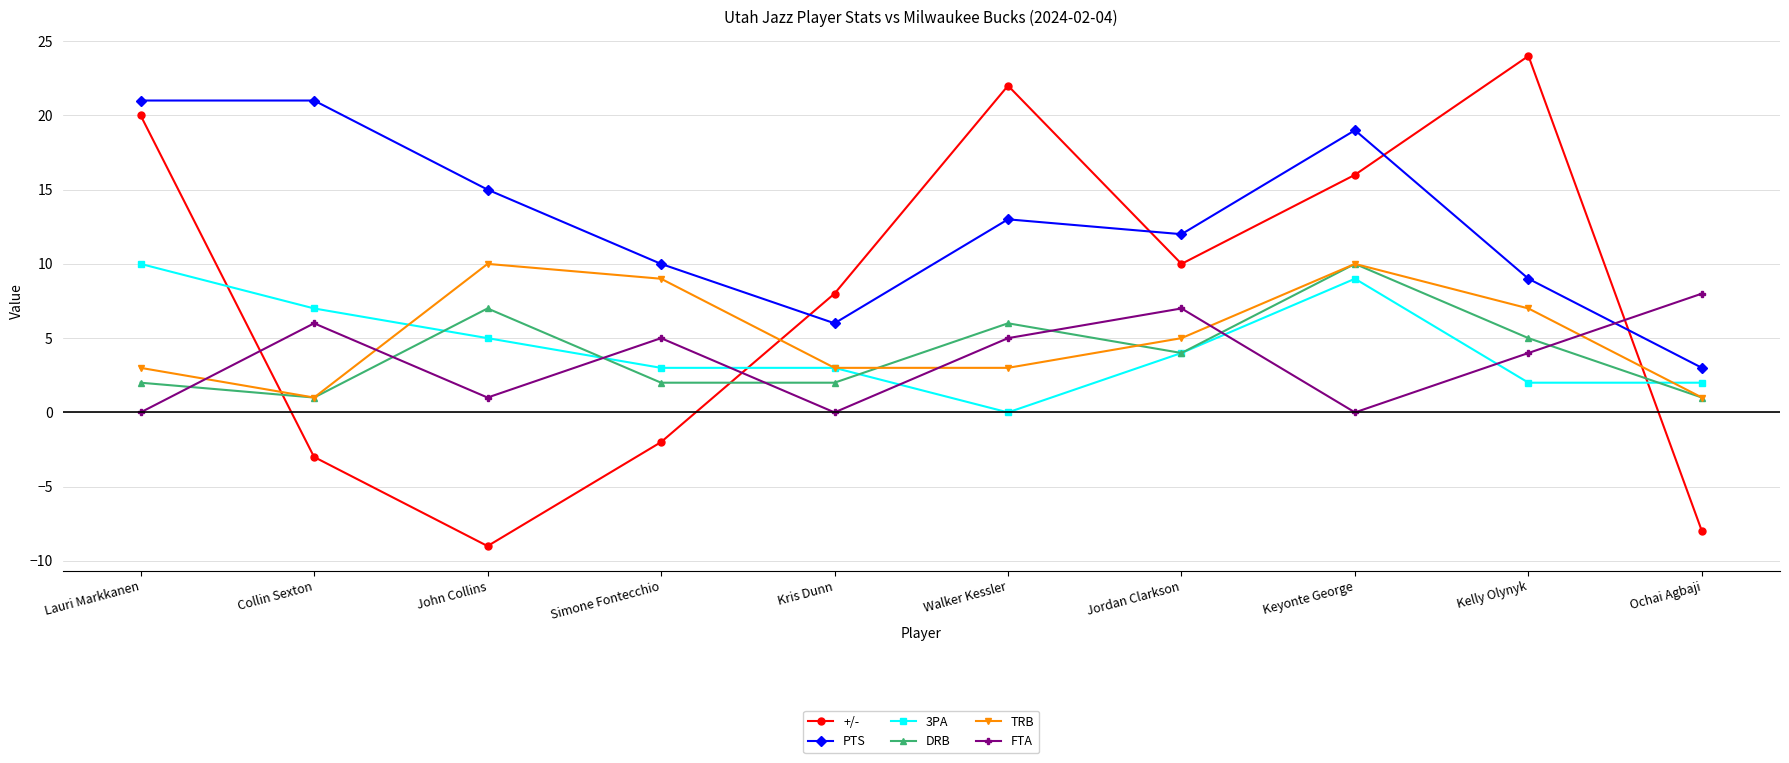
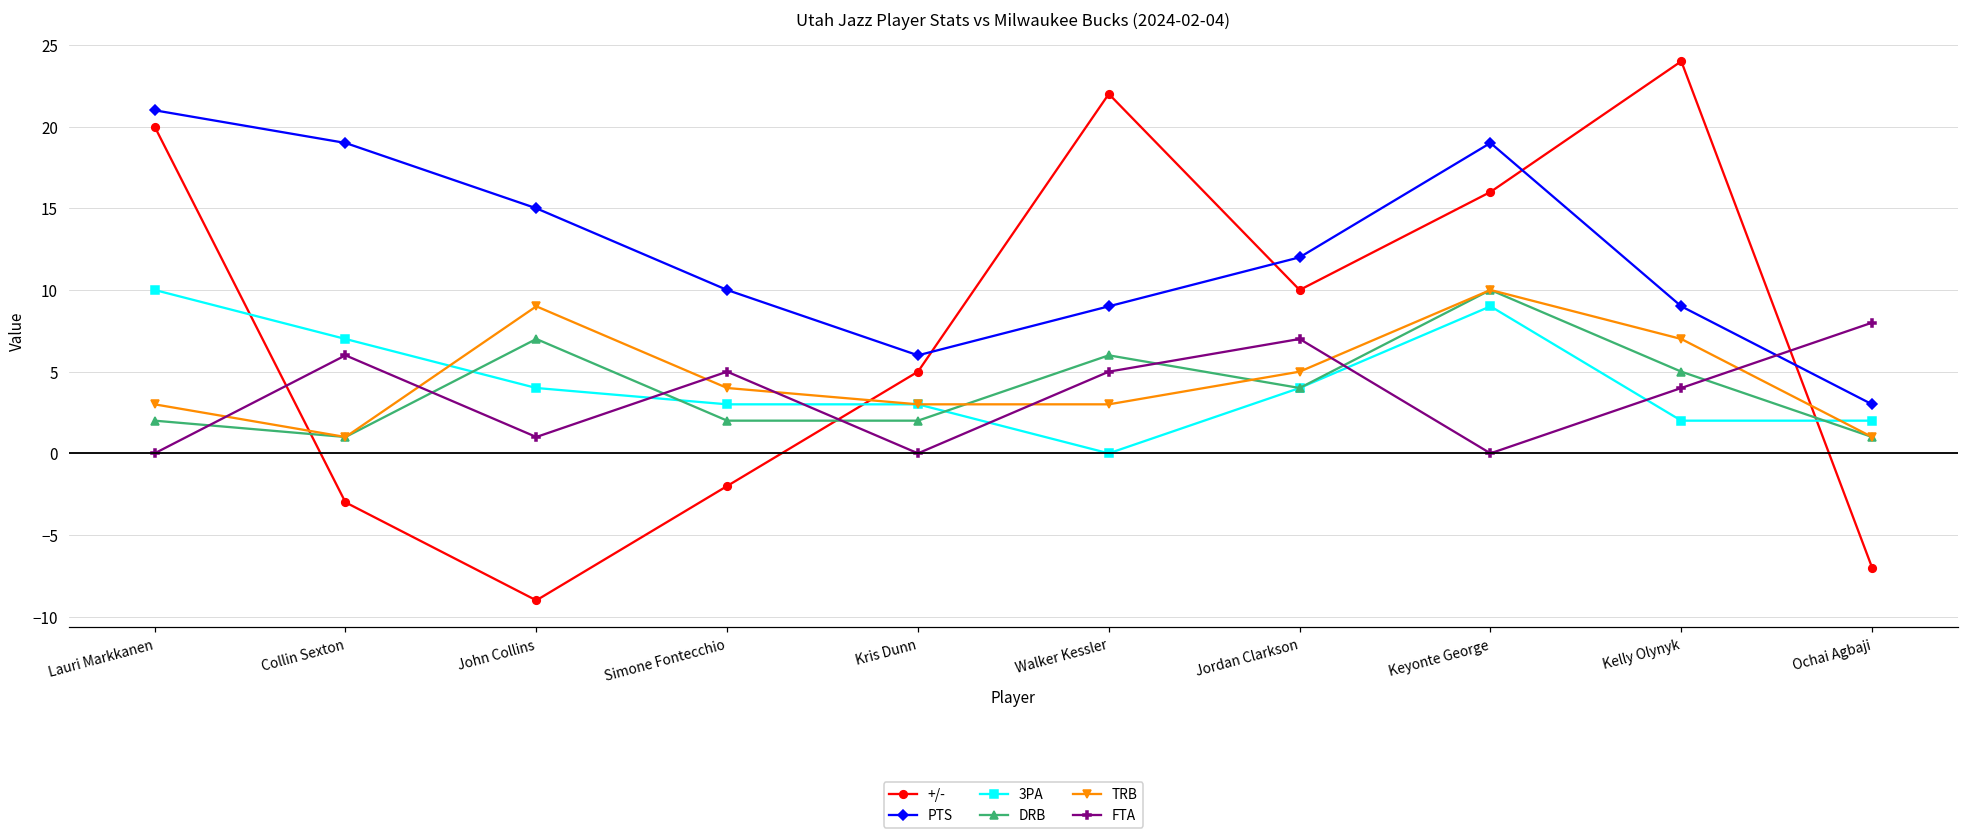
PTS, Collin Sexton: 21 -> 19
3PA, John Collins: 5 -> 4
TRB, John Collins: 10 -> 9
TRB, Simone Fontecchio: 9 -> 4
+/-, Kris Dunn: 8 -> 5
PTS, Walker Kessler: 13 -> 9
+/-, Ochai Agbaji: -8 -> -7
